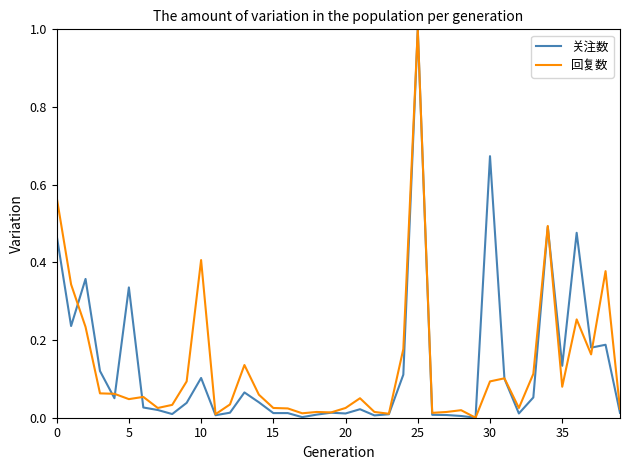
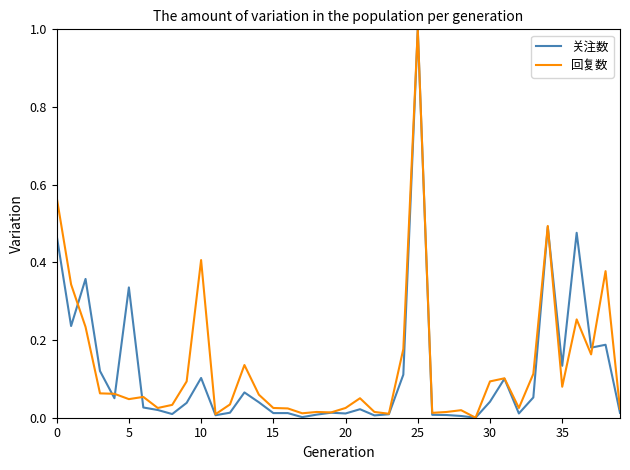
关注数, 30: 0.67 -> 0.04
